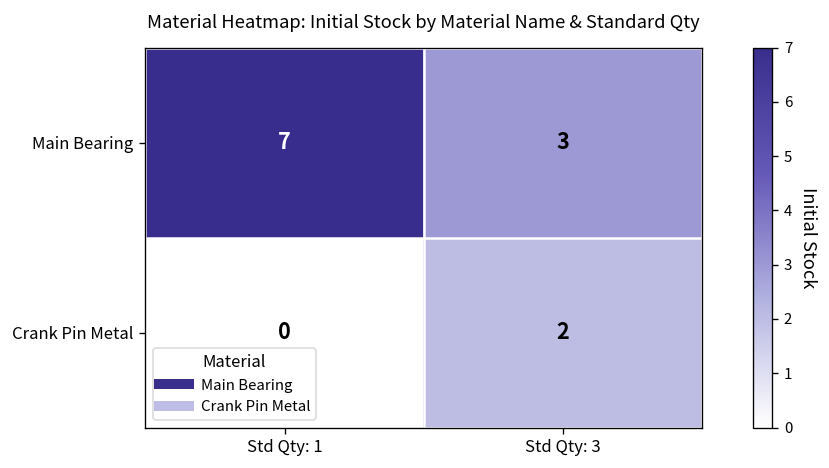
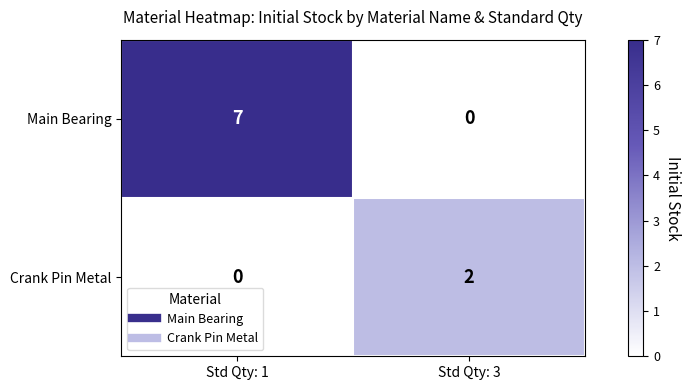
Main Bearing, Std Qty: 3: 3 -> 0
